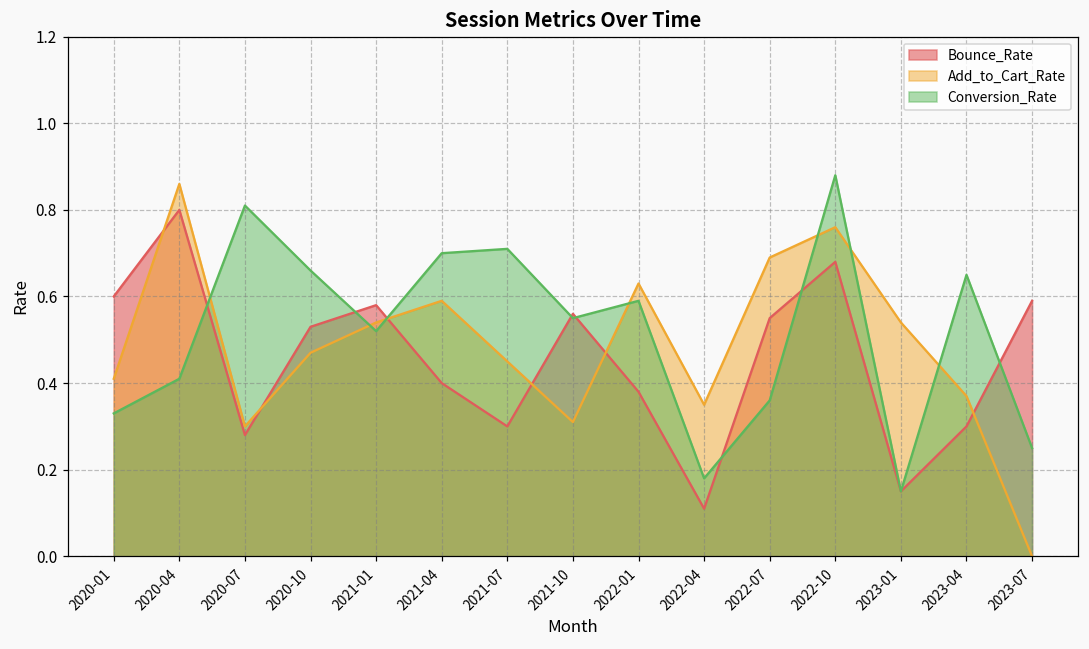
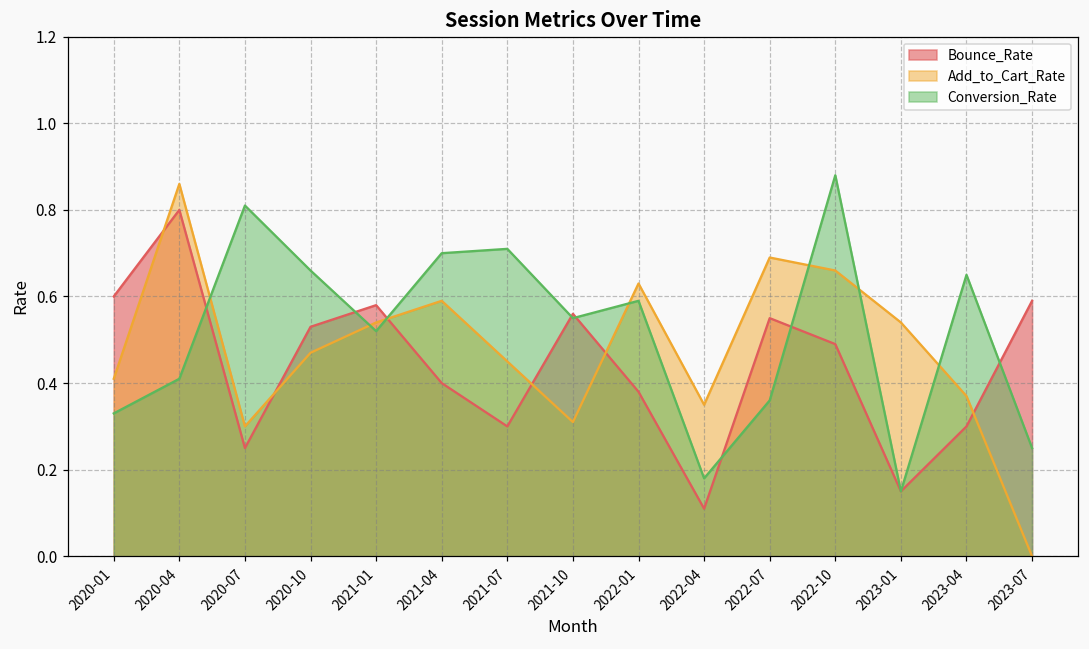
Bounce_Rate, 2020-07: 0.28 -> 0.25
Bounce_Rate, 2022-10: 0.68 -> 0.49
Add_to_Cart_Rate, 2022-10: 0.76 -> 0.66
